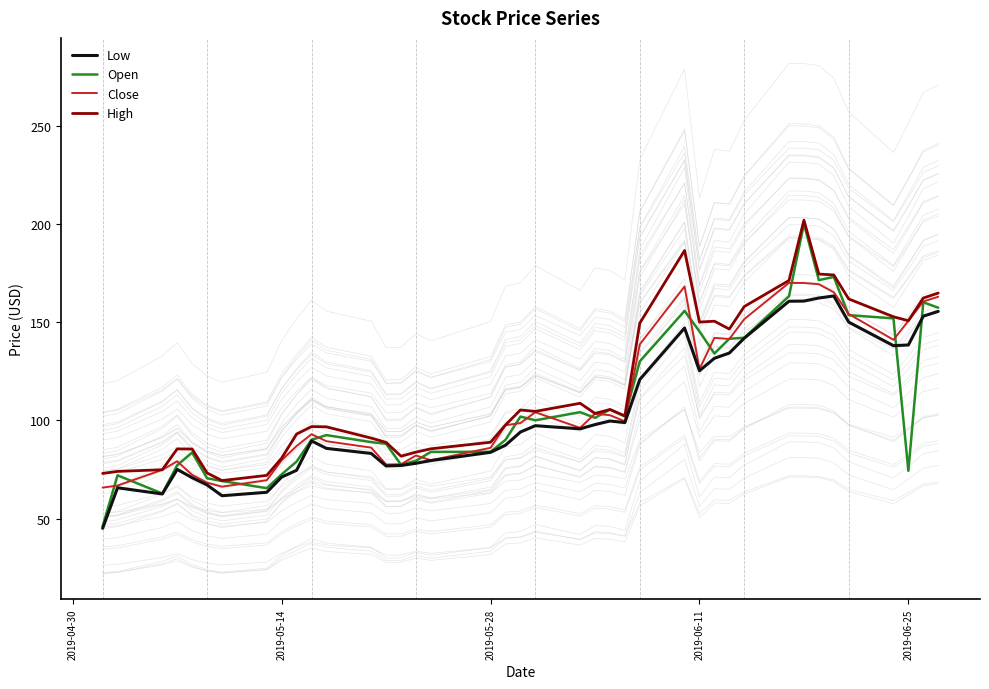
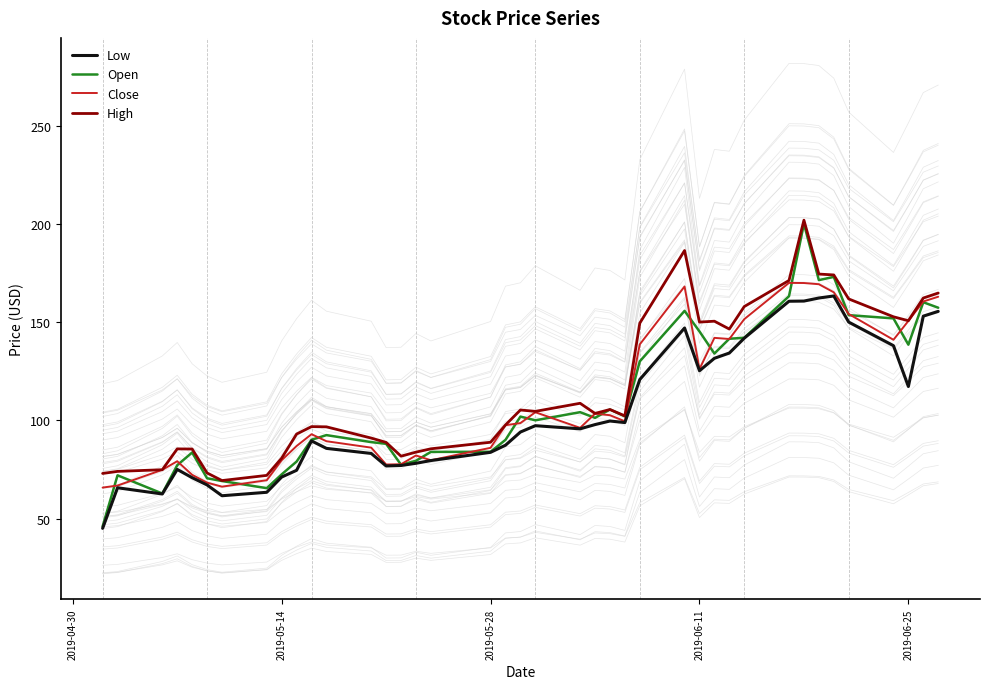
Low, 2019-06-25: 138 -> 117
Open, 2019-06-25: 74 -> 139
